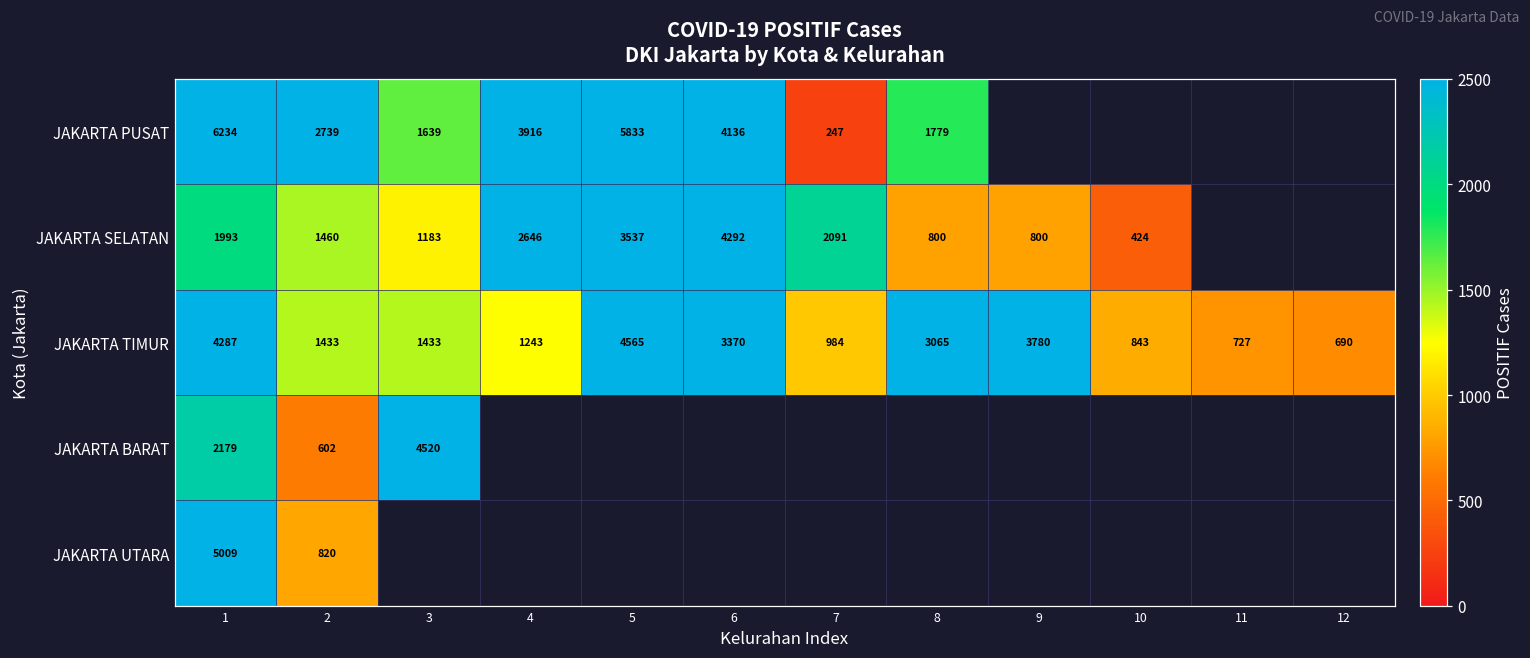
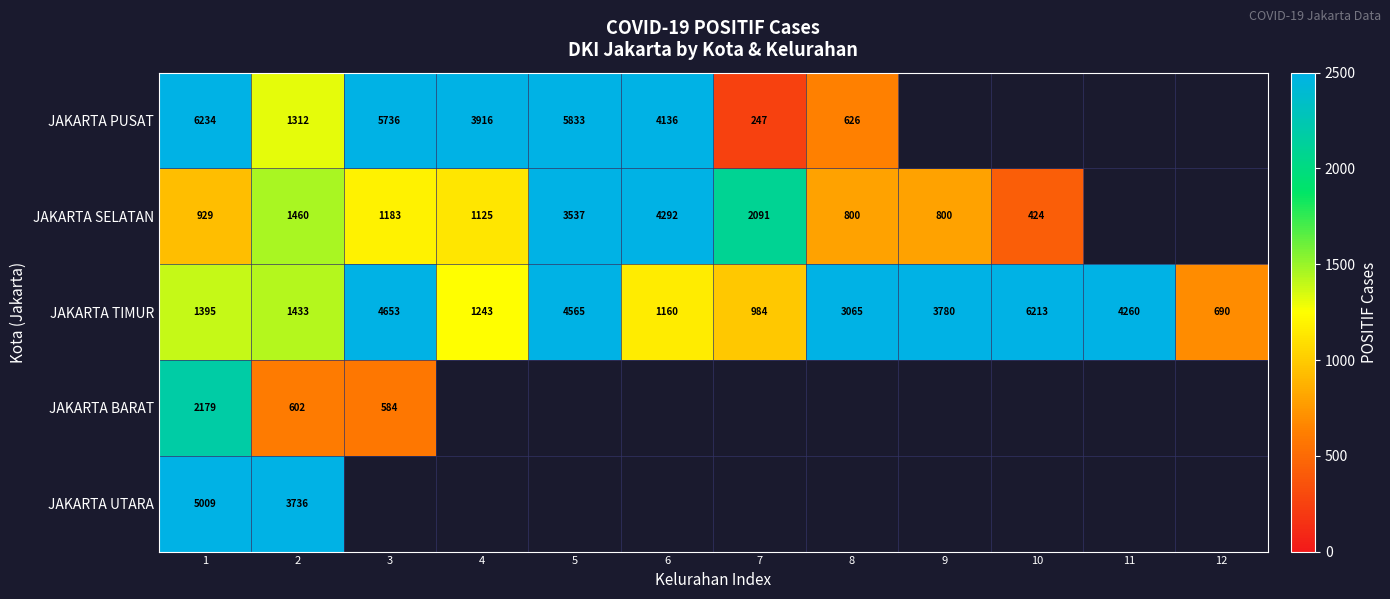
JAKARTA PUSAT, 2: 2739 -> 1312
JAKARTA PUSAT, 3: 1639 -> 5736
JAKARTA PUSAT, 8: 1779 -> 626
JAKARTA SELATAN, 1: 1993 -> 929
JAKARTA SELATAN, 4: 2646 -> 1125
JAKARTA TIMUR, 1: 4287 -> 1395
JAKARTA TIMUR, 3: 1433 -> 4653
JAKARTA TIMUR, 6: 3370 -> 1160
JAKARTA TIMUR, 10: 843 -> 6213
JAKARTA TIMUR, 11: 727 -> 4260
JAKARTA BARAT, 3: 4520 -> 584
JAKARTA UTARA, 2: 820 -> 3736
